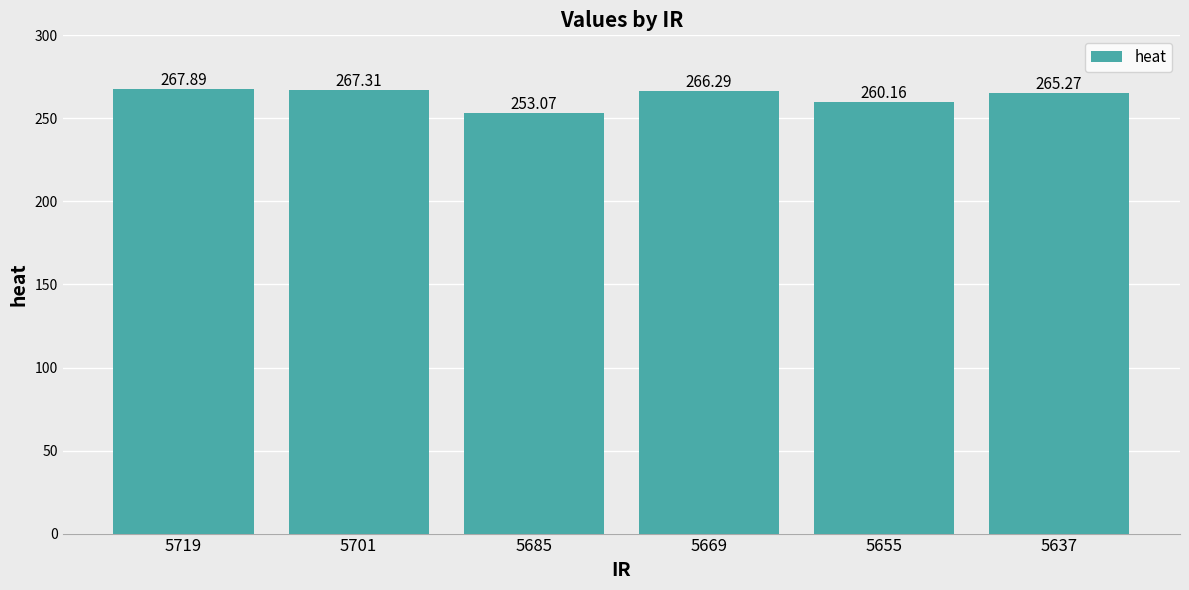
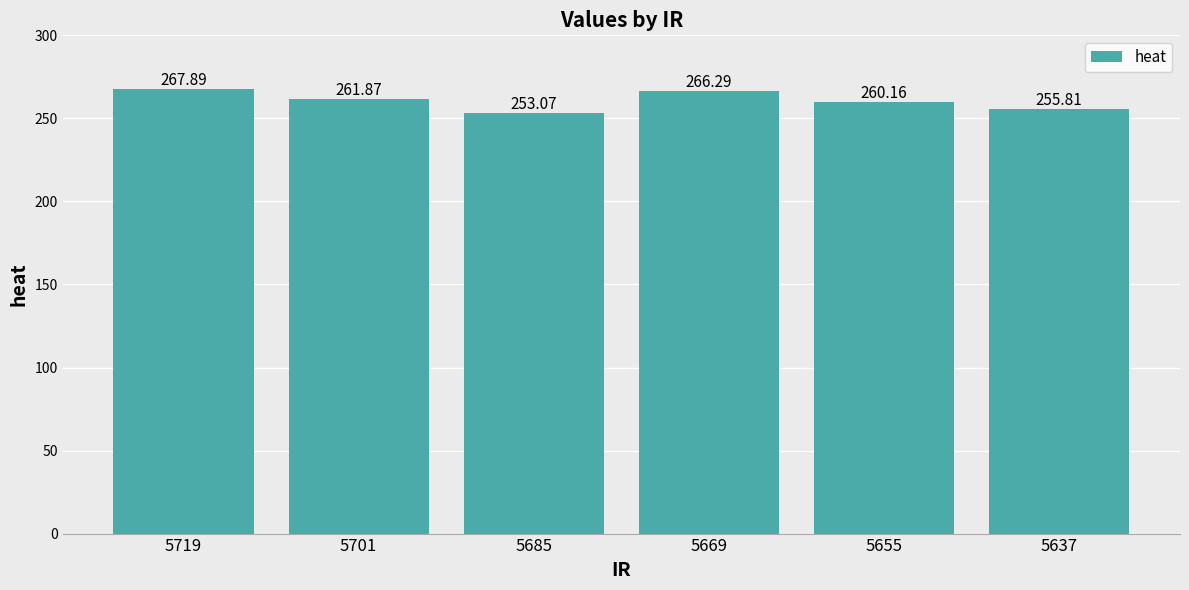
5701: 267.31 -> 261.87
5637: 265.27 -> 255.81
